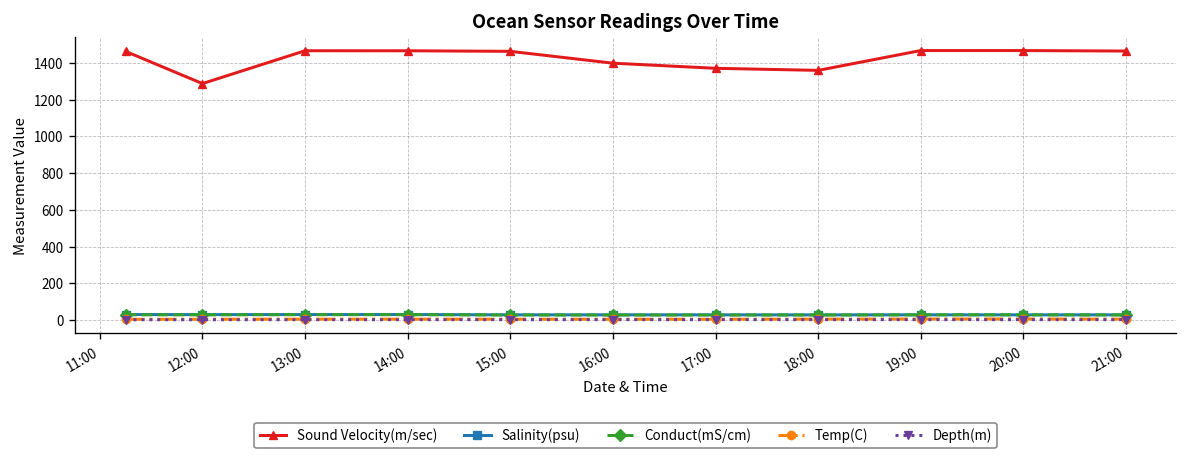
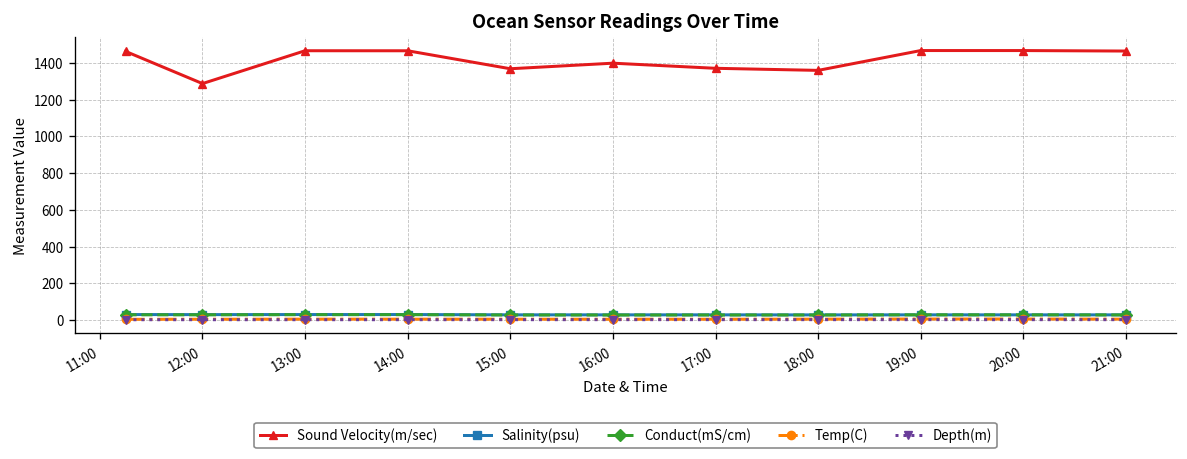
Sound Velocity(m/sec), 15:00: 1460 -> 1370
